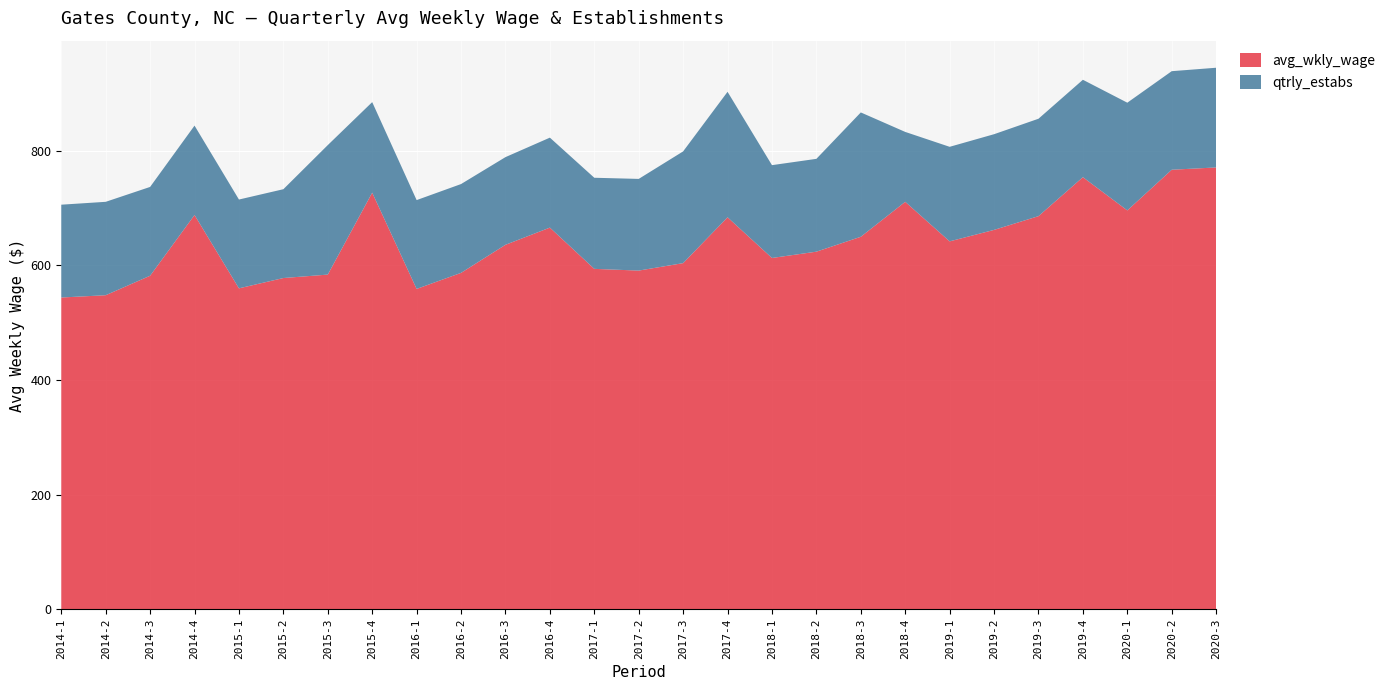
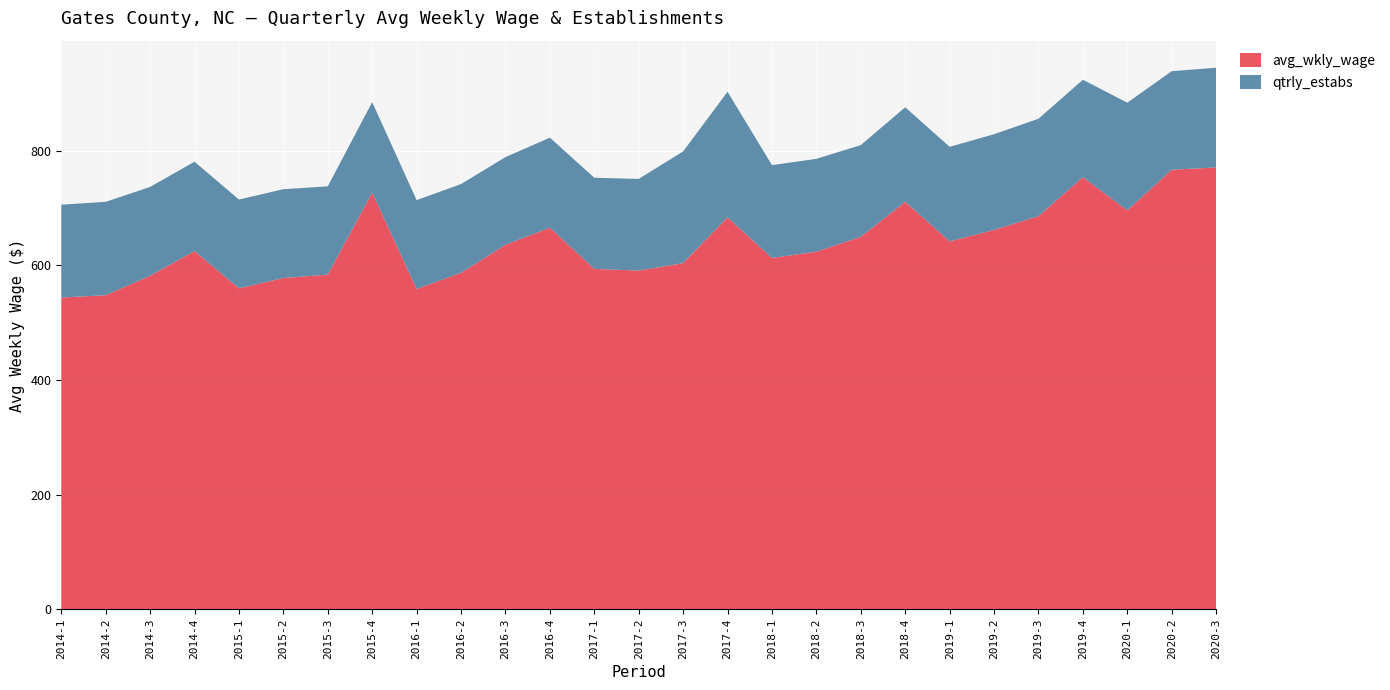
avg_wkly_wage, 2014-4: 690 -> 630
qtrly_estabs, 2015-3: 230 -> 150
qtrly_estabs, 2018-3: 220 -> 160
qtrly_estabs, 2018-4: 120 -> 170
